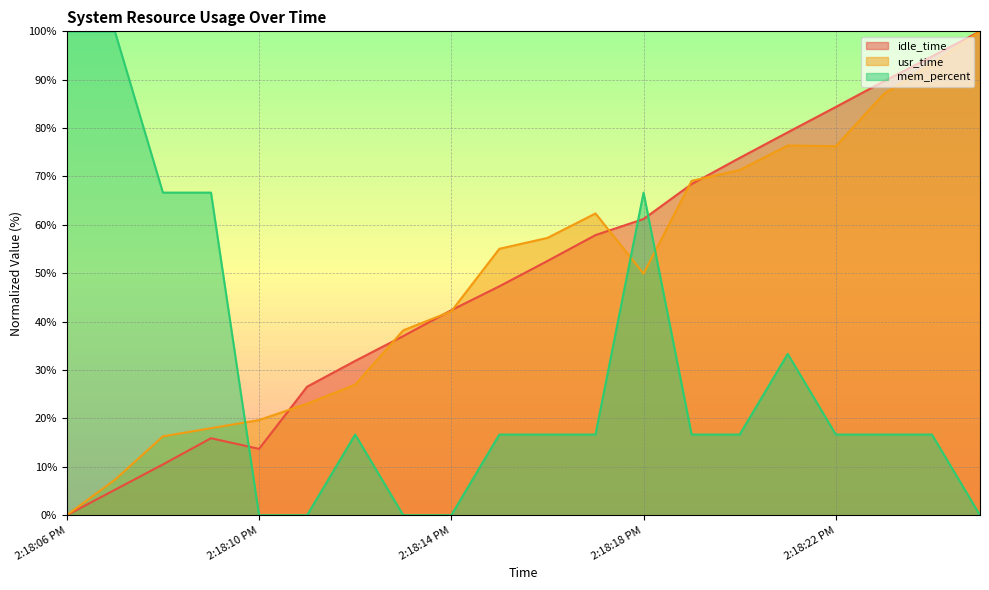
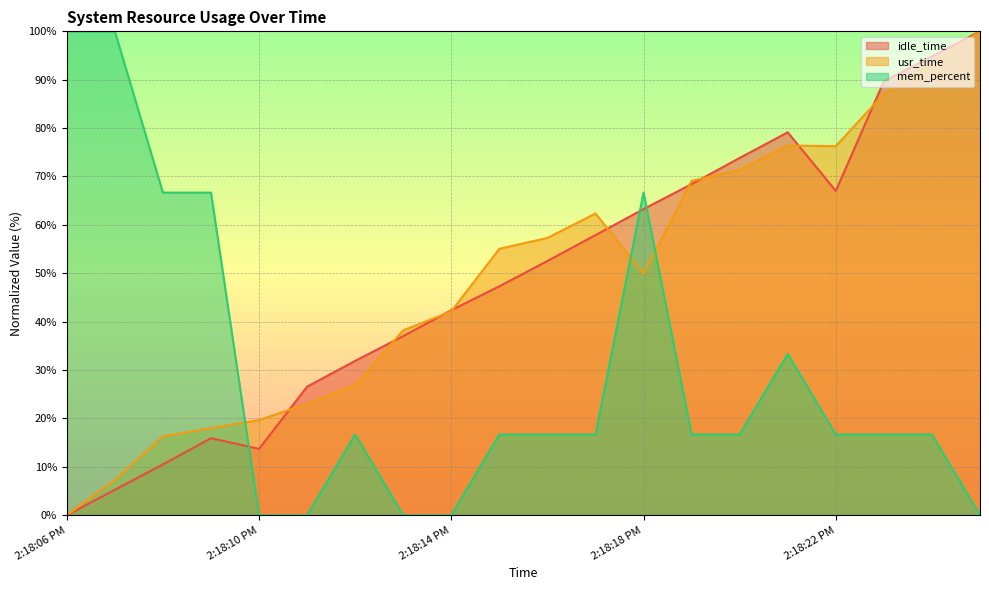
idle_time, 2:18:18 PM: 61% -> 63%
idle_time, 2:18:22 PM: 84% -> 67%
